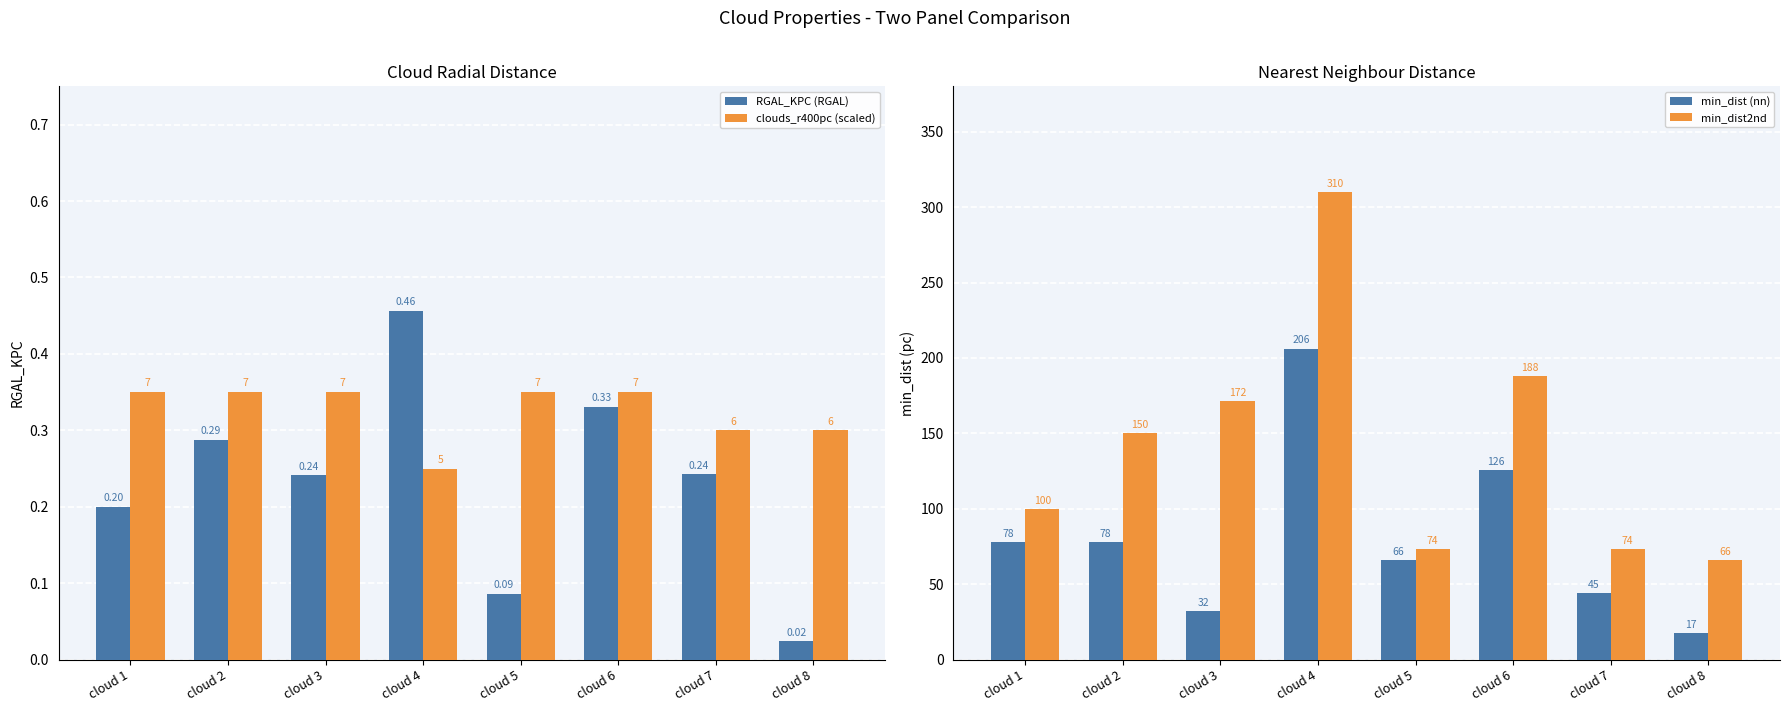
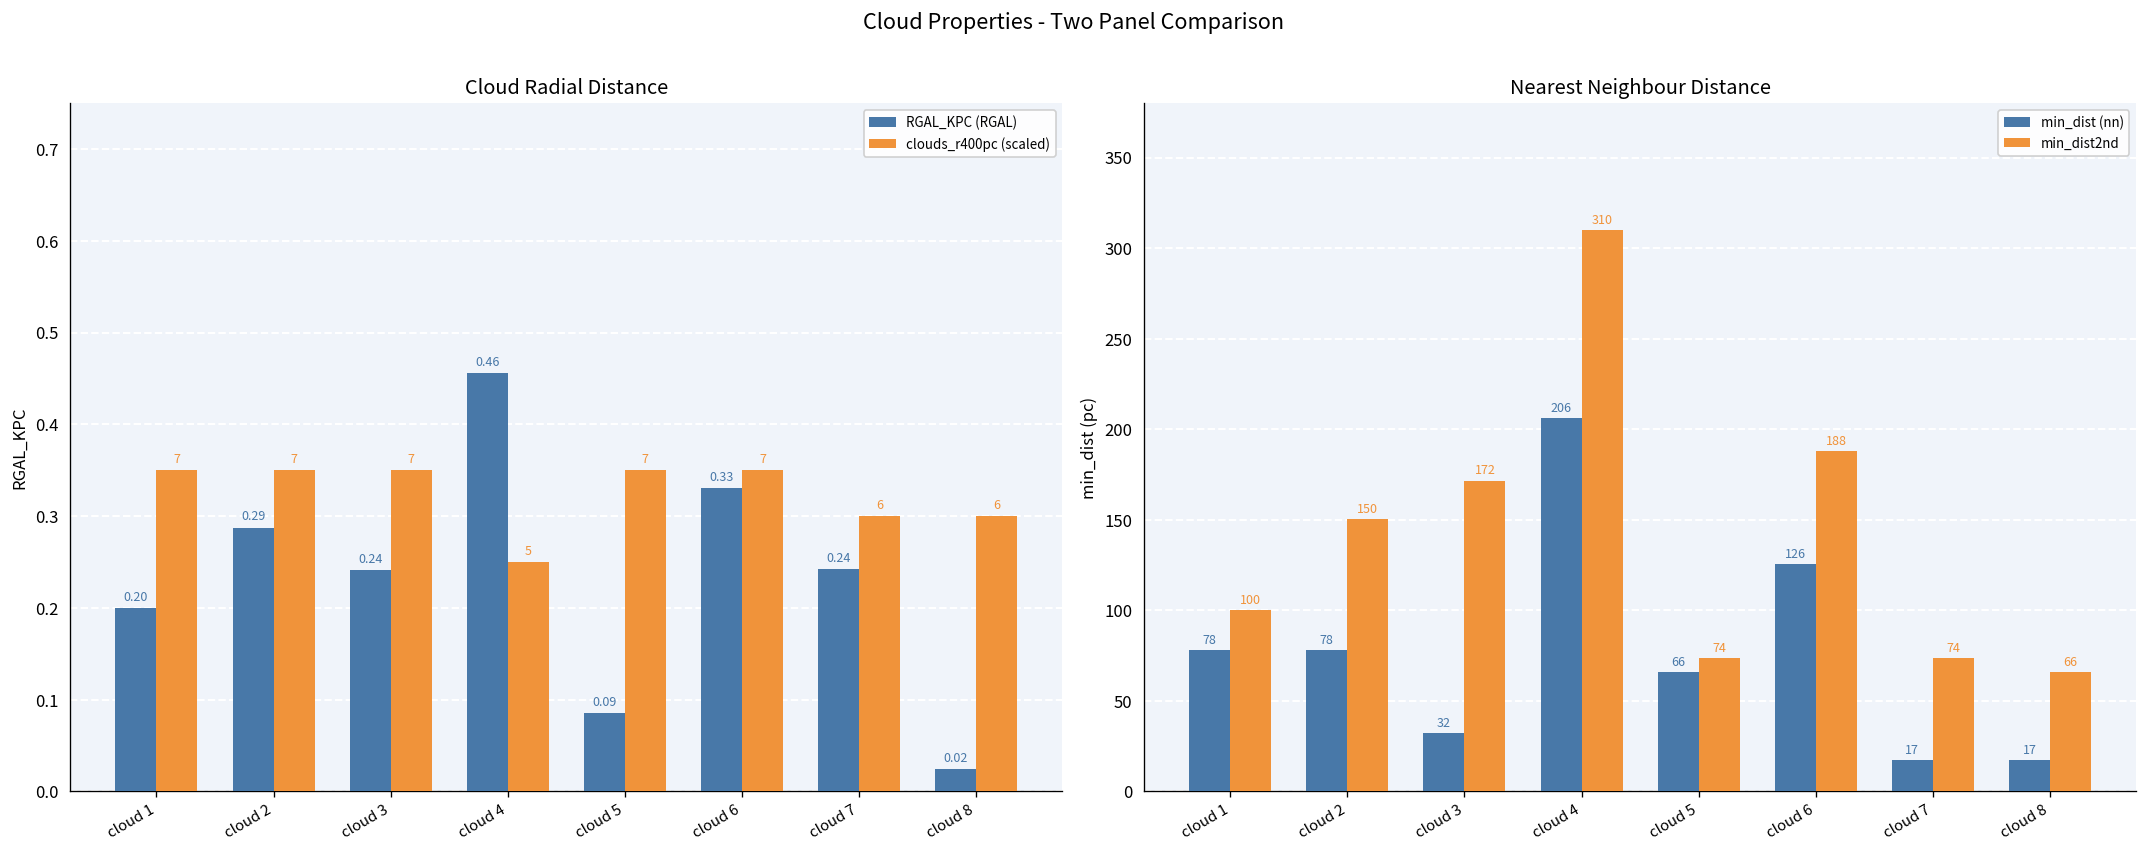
Nearest Neighbour Distance, min_dist (nn), cloud 7: 45 -> 17
